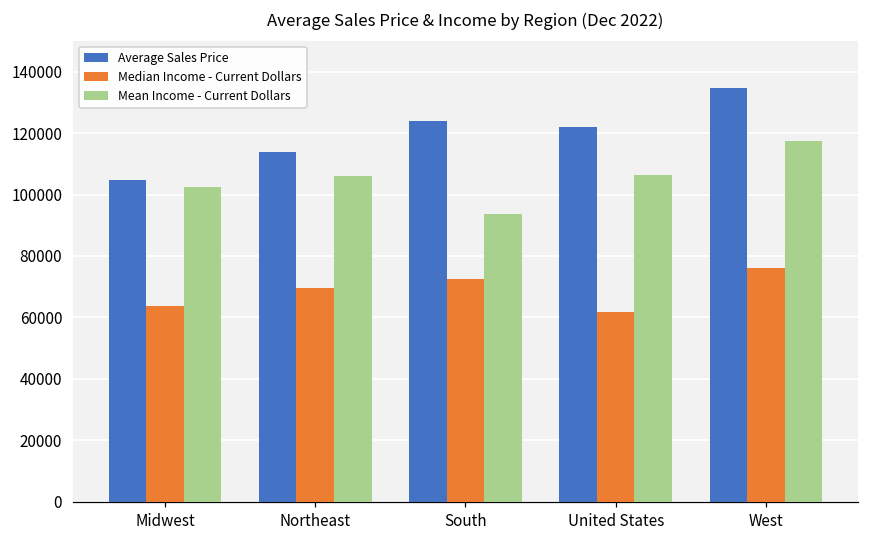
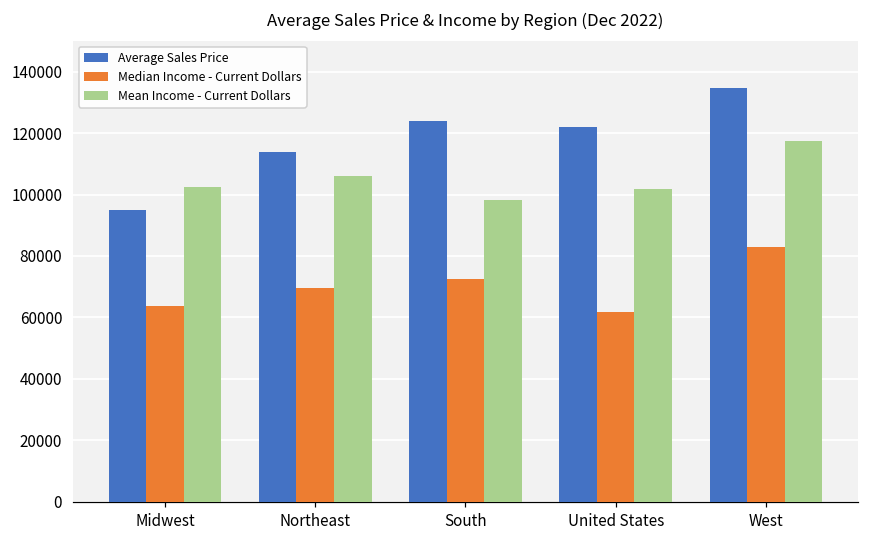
Average Sales Price, Midwest: 105000 -> 95000
Mean Income - Current Dollars, South: 94000 -> 98000
Mean Income - Current Dollars, United States: 106000 -> 102000
Median Income - Current Dollars, West: 76000 -> 83000
